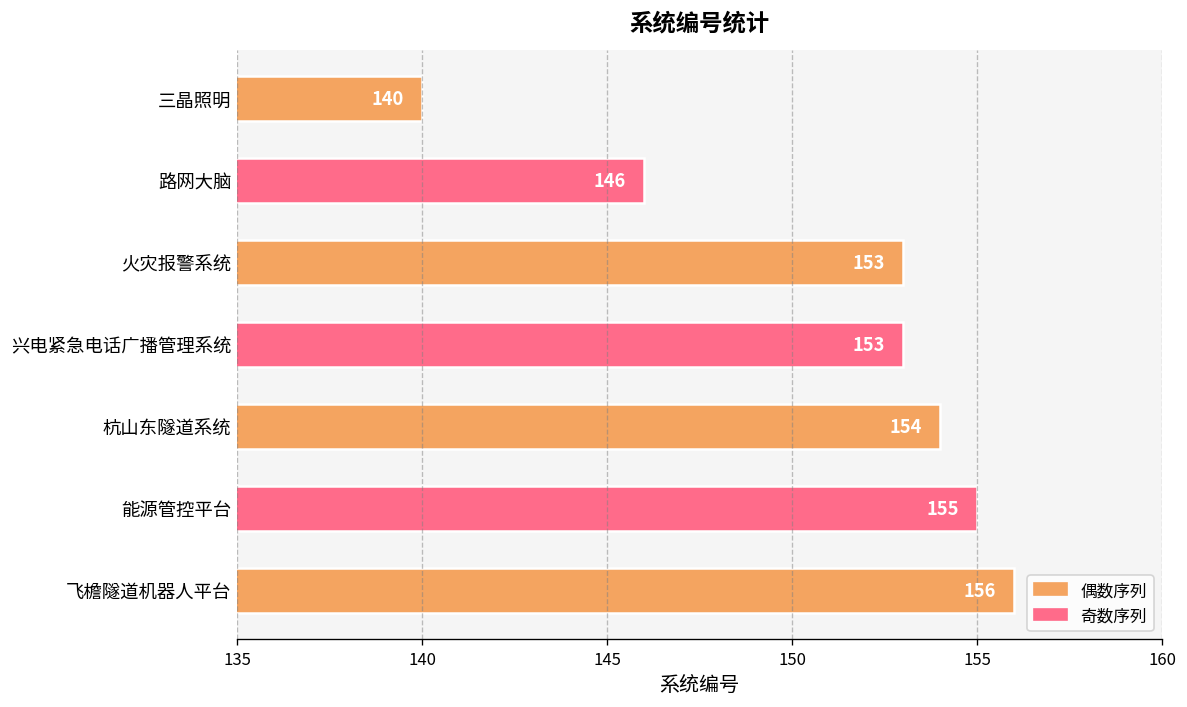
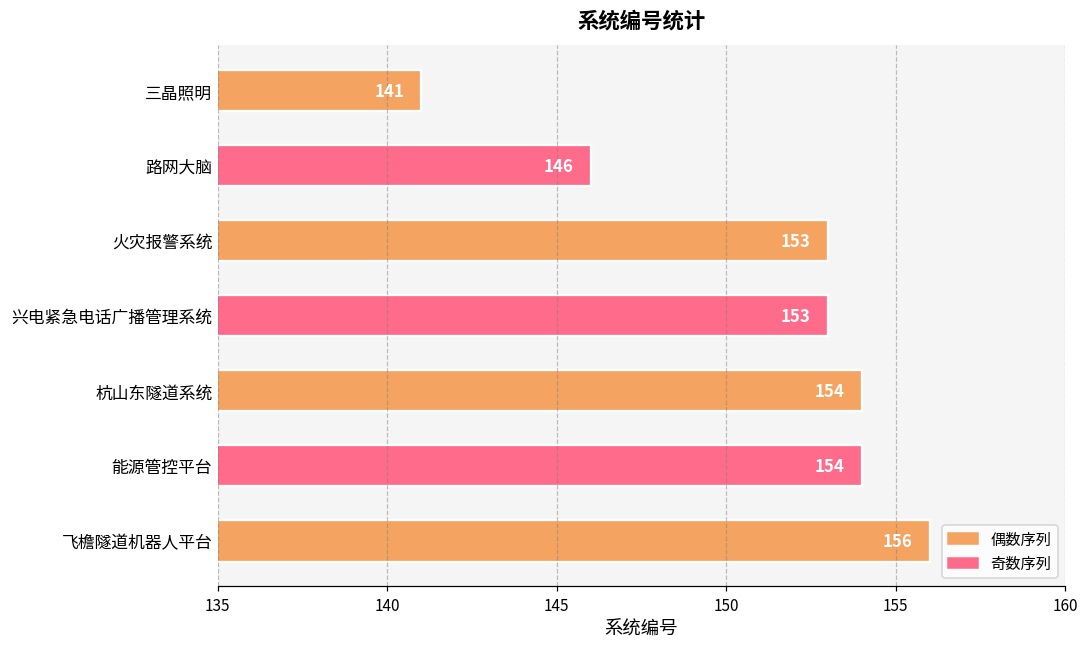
三晶照明: 140 -> 141
能源管控平台: 155 -> 154
